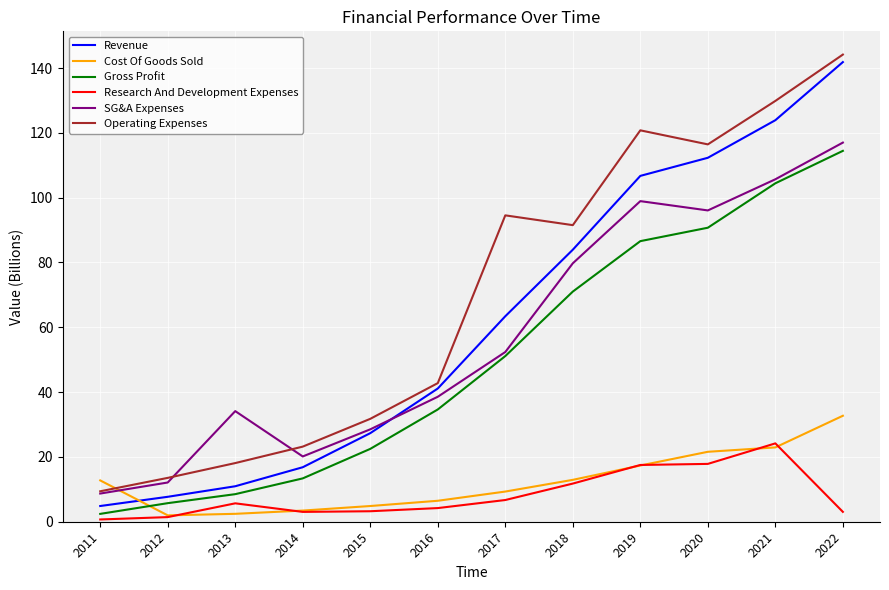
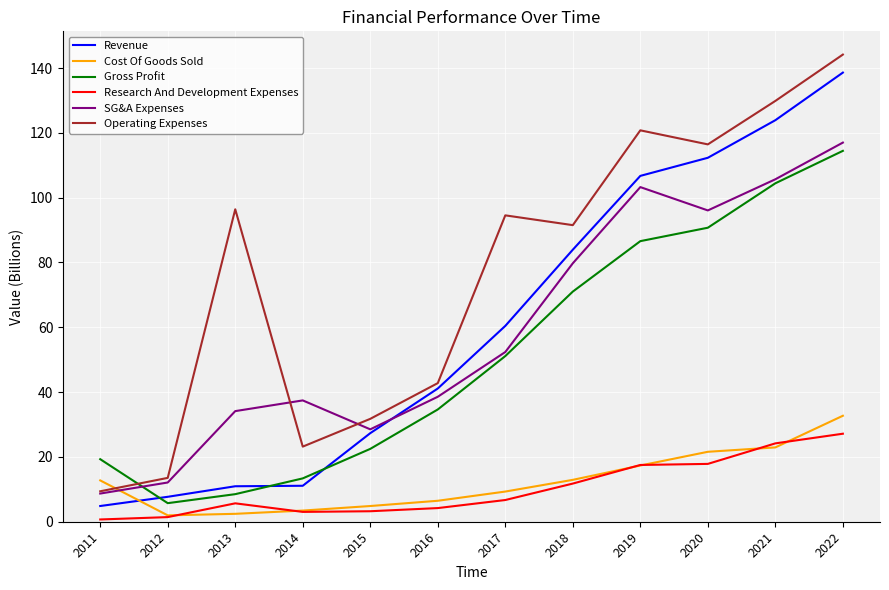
Gross Profit, 2011: 2 -> 19
Operating Expenses, 2013: 18 -> 96
Revenue, 2014: 17 -> 11
SG&A Expenses, 2014: 20 -> 37
Revenue, 2017: 63 -> 60
SG&A Expenses, 2019: 99 -> 103
Revenue, 2022: 142 -> 139
Research And Development Expenses, 2022: 3 -> 27
